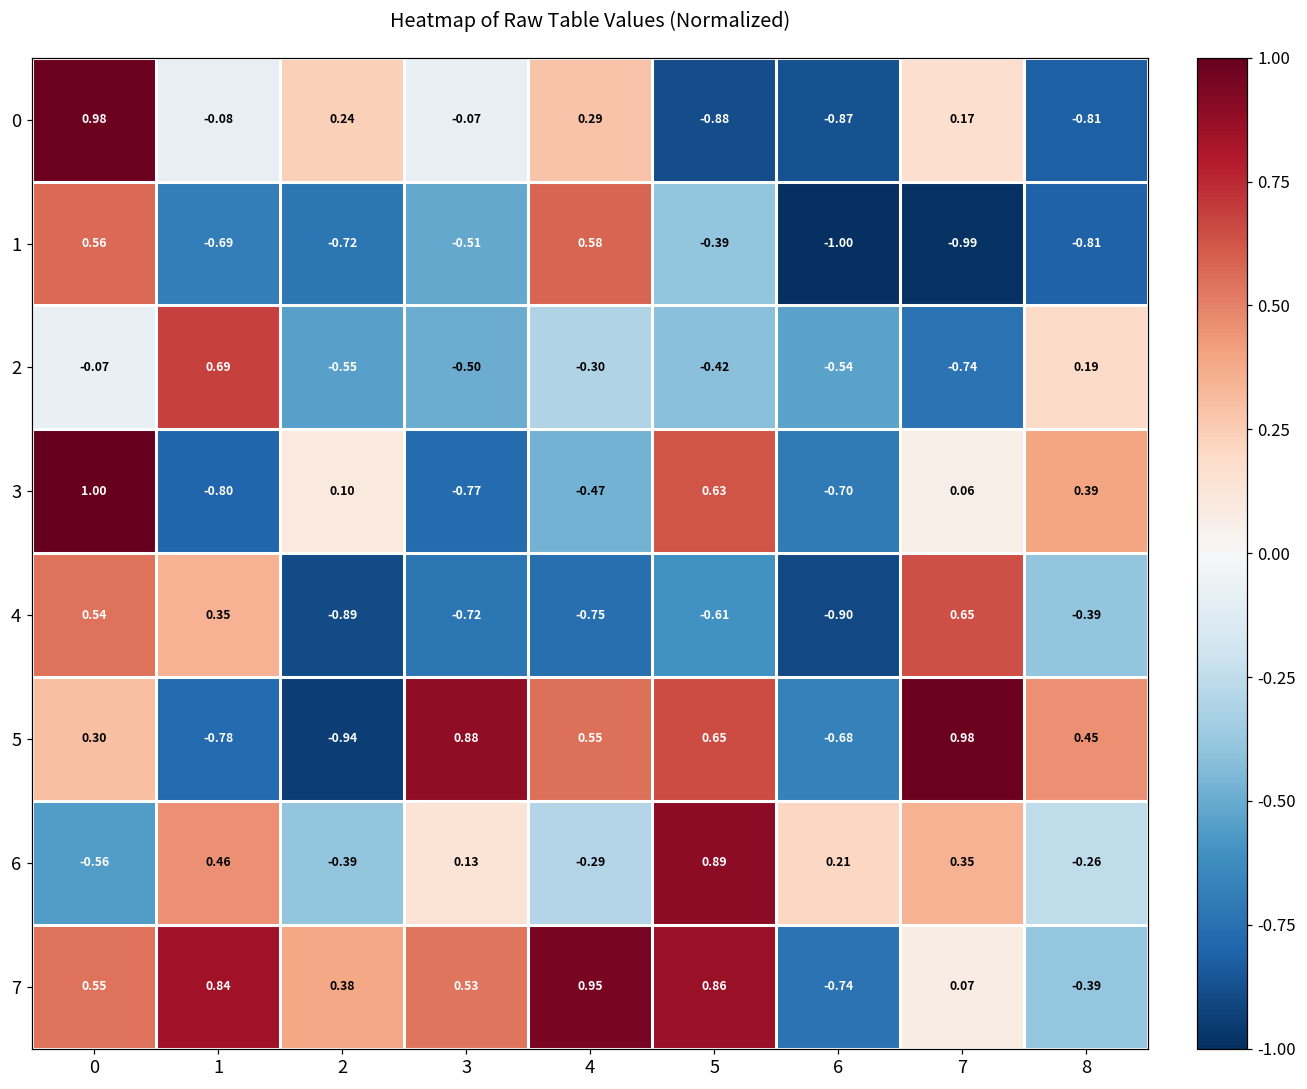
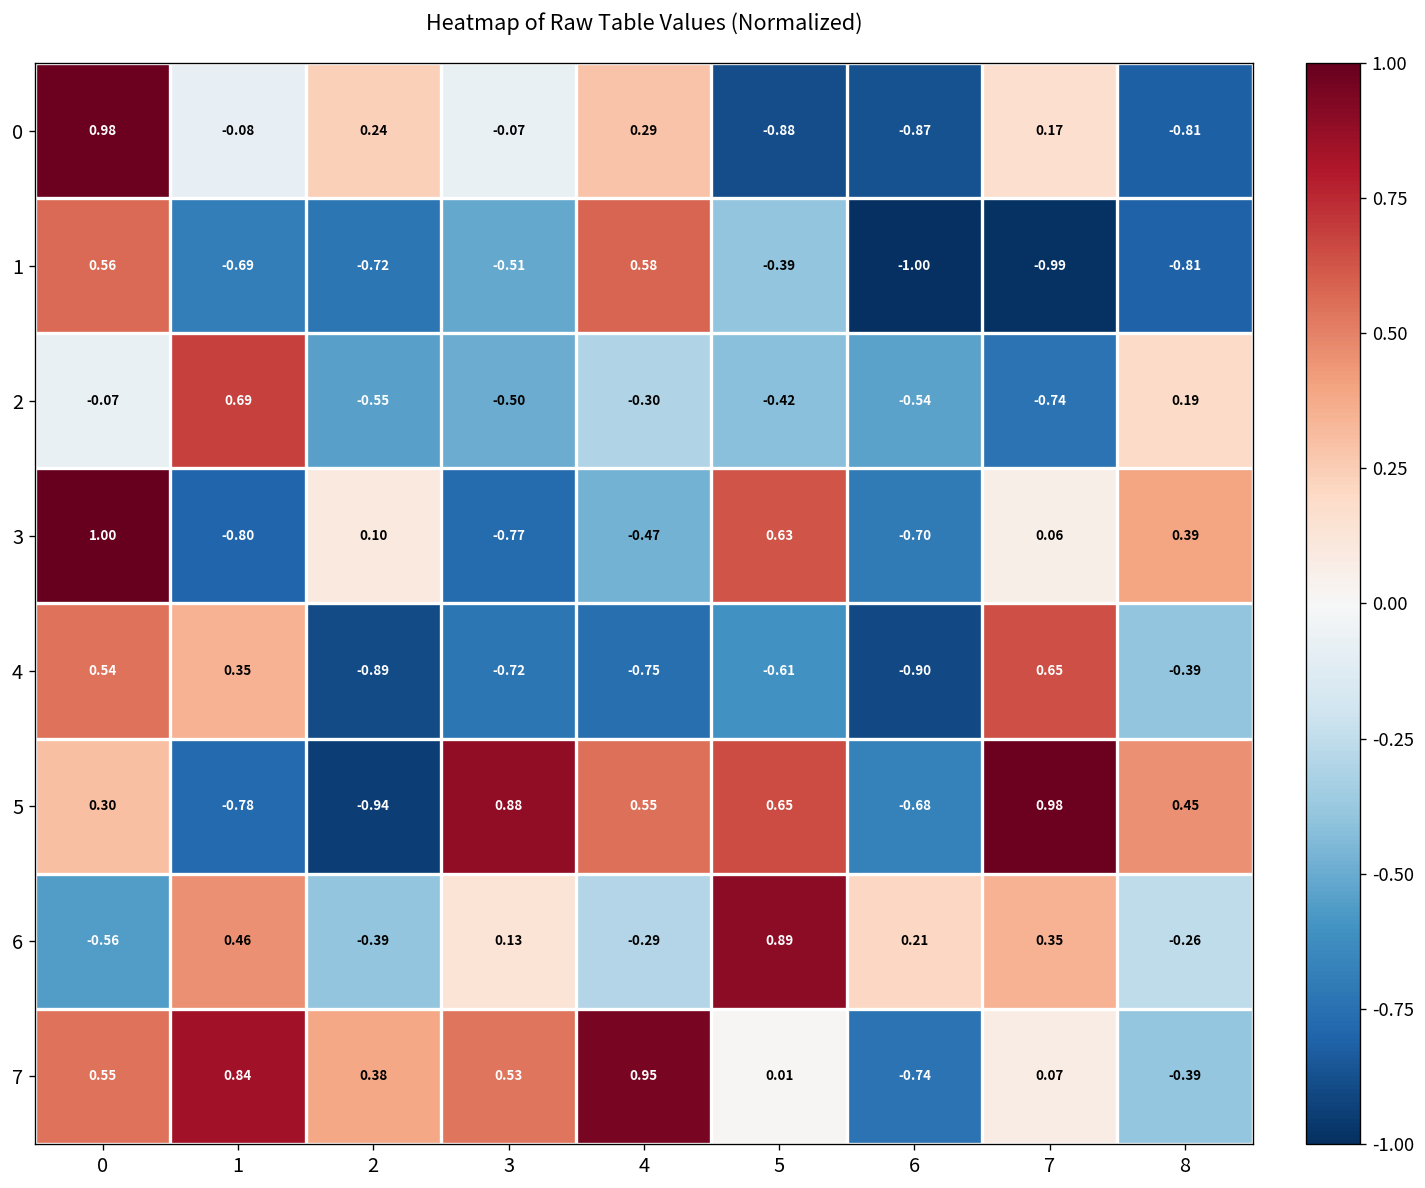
7, 5: 0.86 -> 0.01
